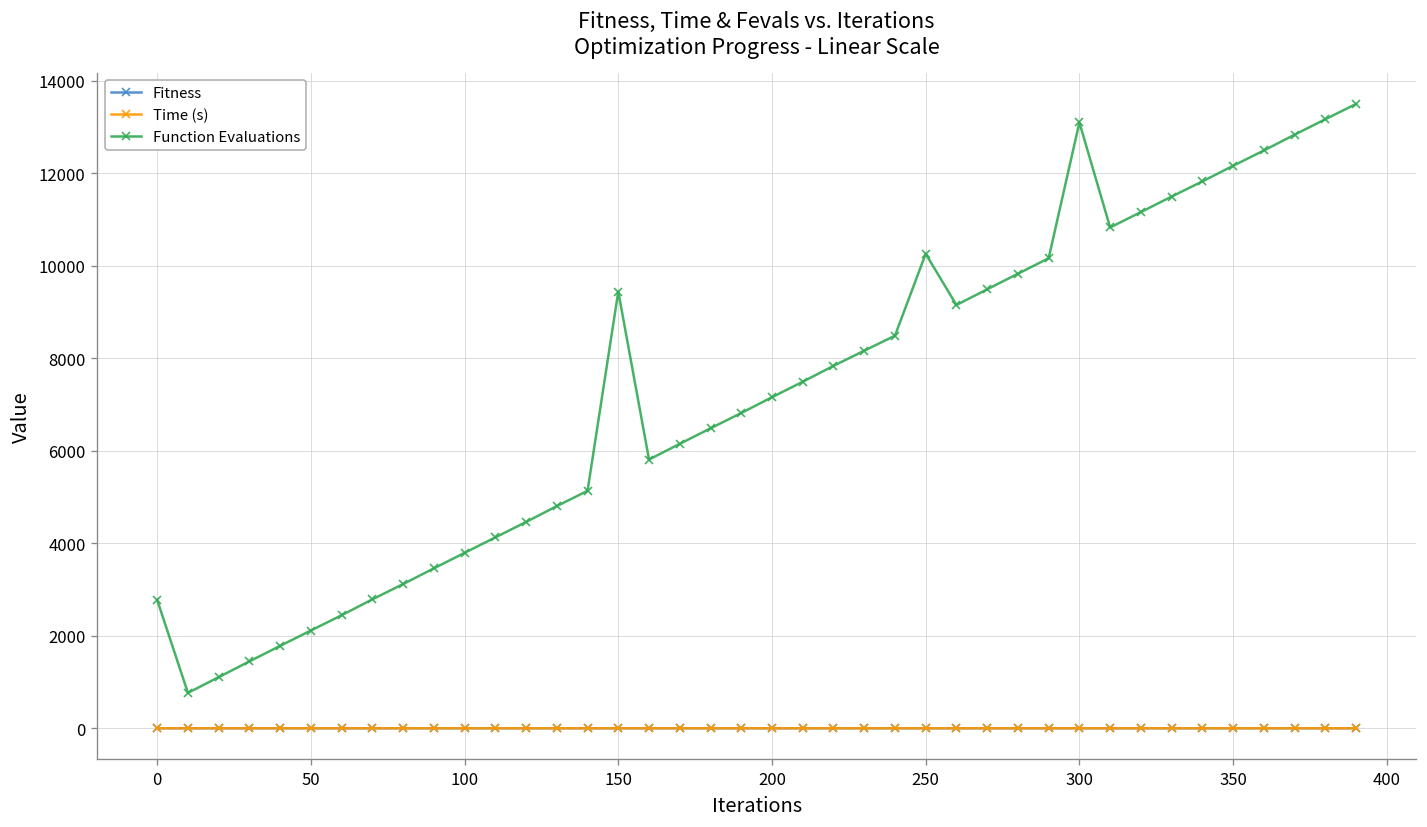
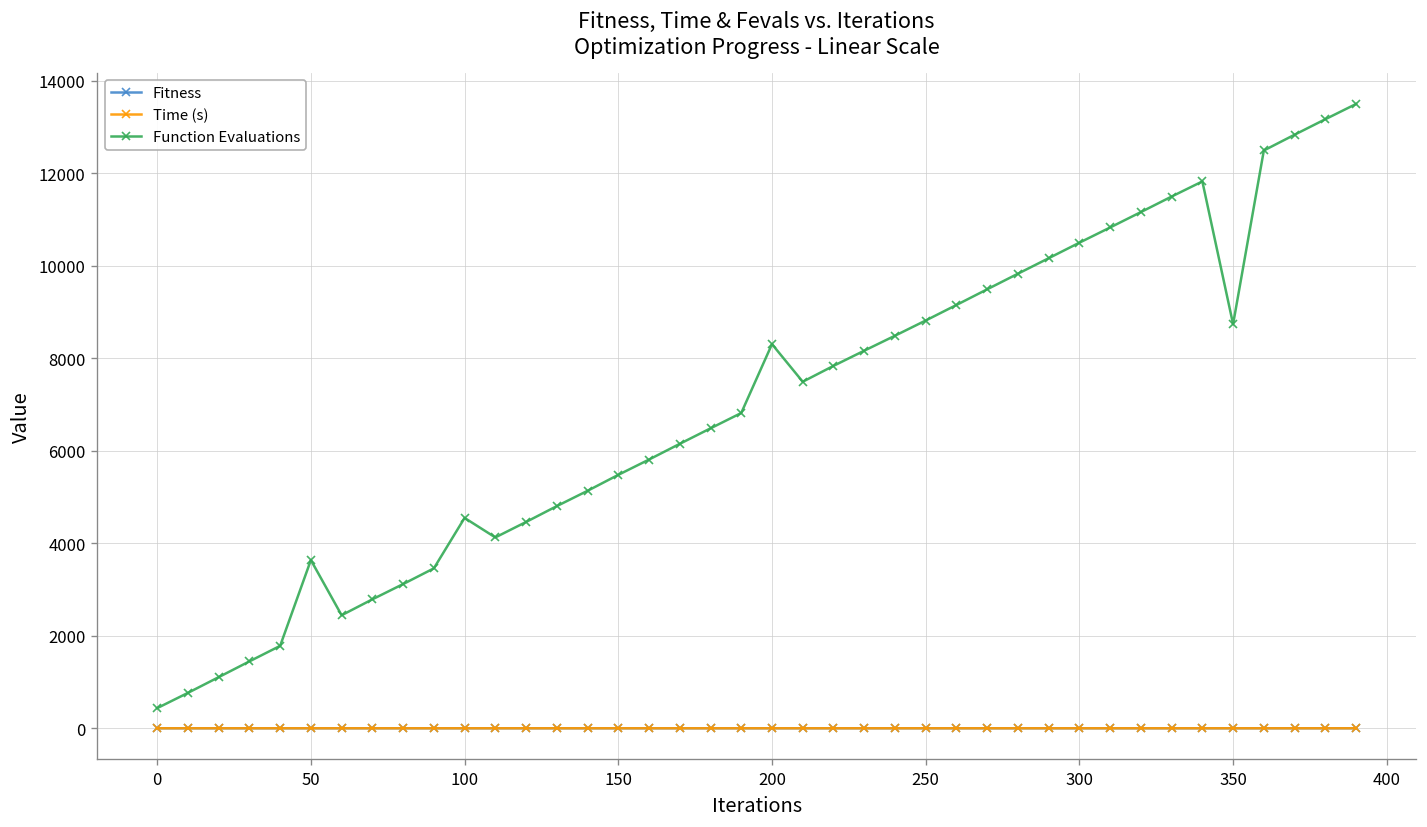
Function Evaluations, 0: 2800 -> 400
Function Evaluations, 50: 2100 -> 3600
Function Evaluations, 100: 3800 -> 4500
Function Evaluations, 150: 9400 -> 5500
Function Evaluations, 200: 7200 -> 8300
Function Evaluations, 250: 10300 -> 8800
Function Evaluations, 300: 13100 -> 10500
Function Evaluations, 350: 12200 -> 8700
